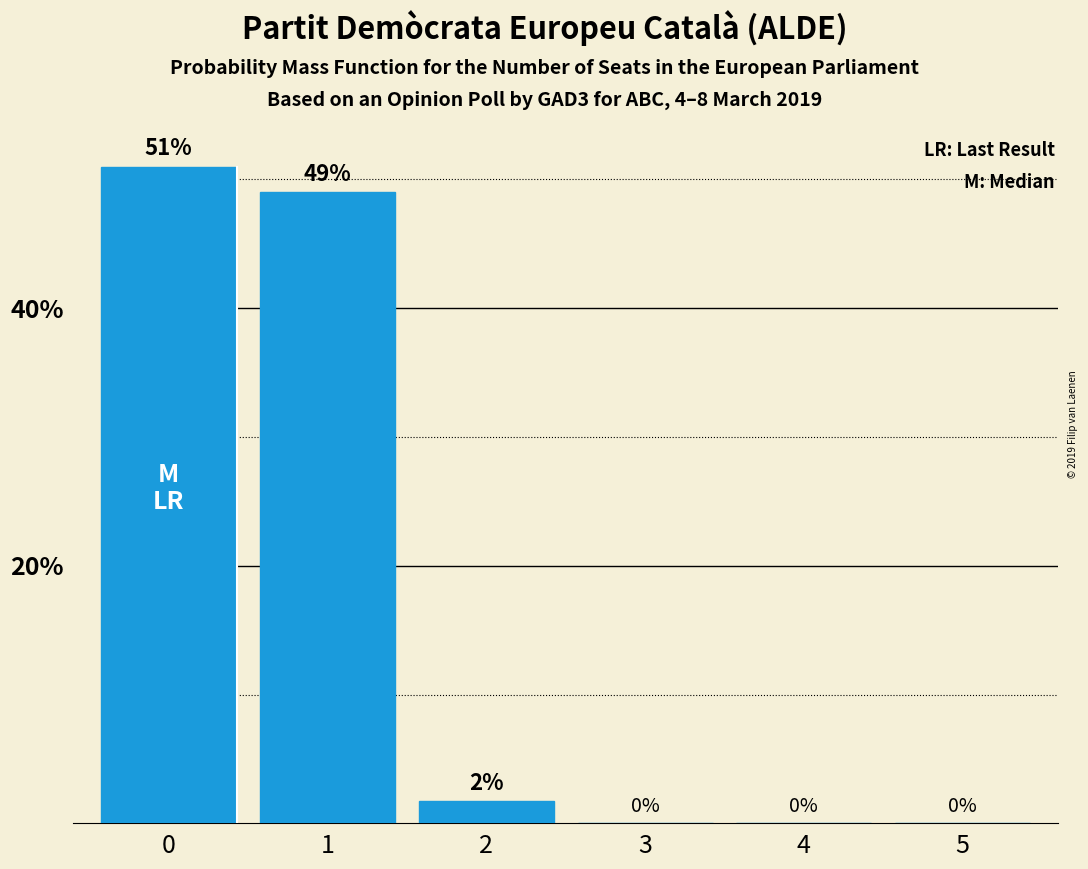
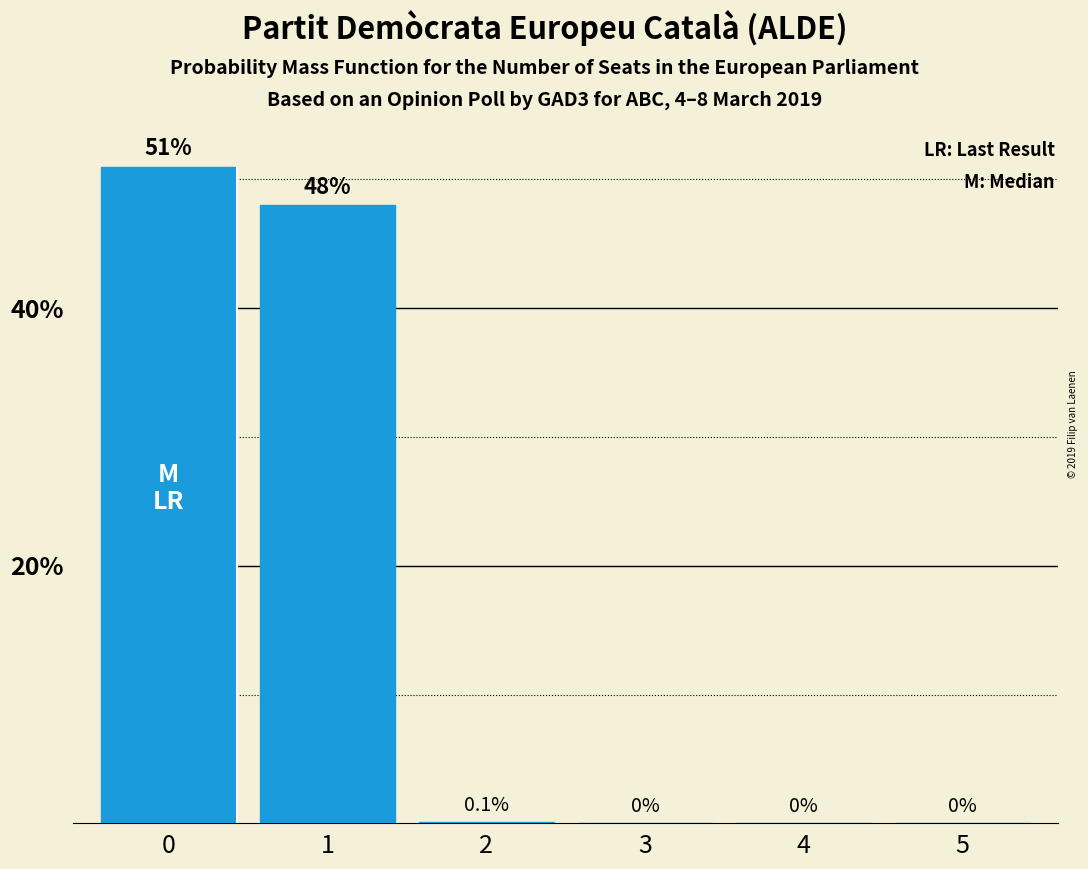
1: 49% -> 48%
2: 2% -> 0.1%
